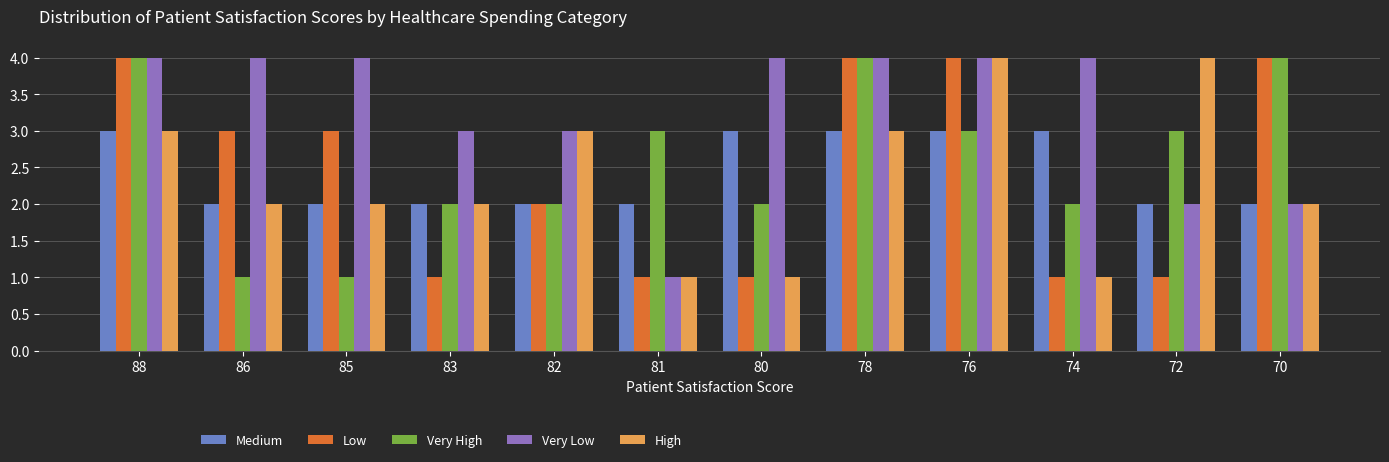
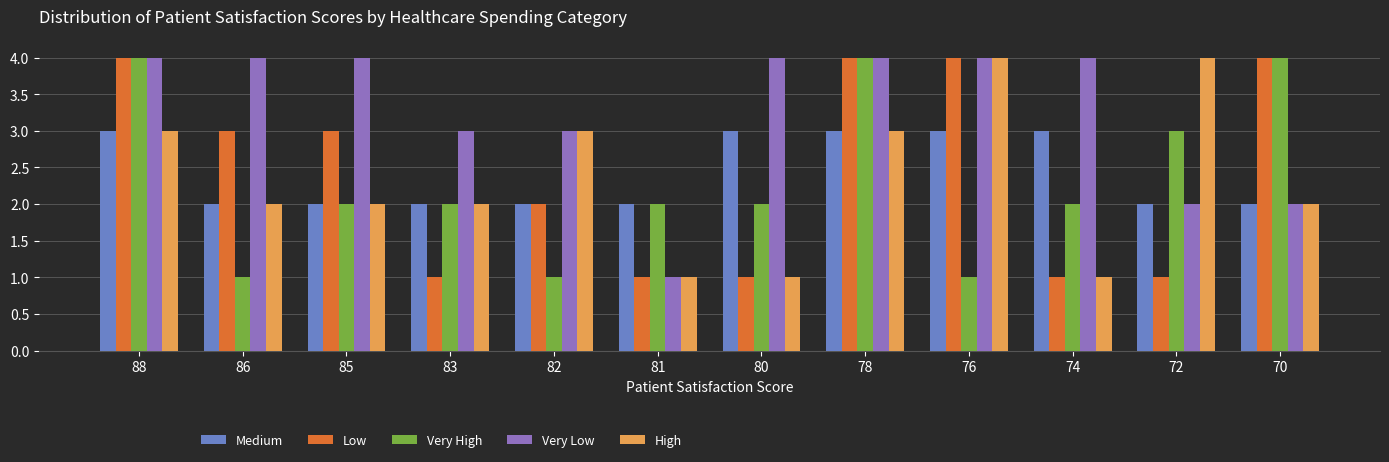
Very High, 85: 1 -> 2
Very High, 82: 2 -> 1
Very High, 81: 3 -> 2
Very High, 76: 3 -> 1
